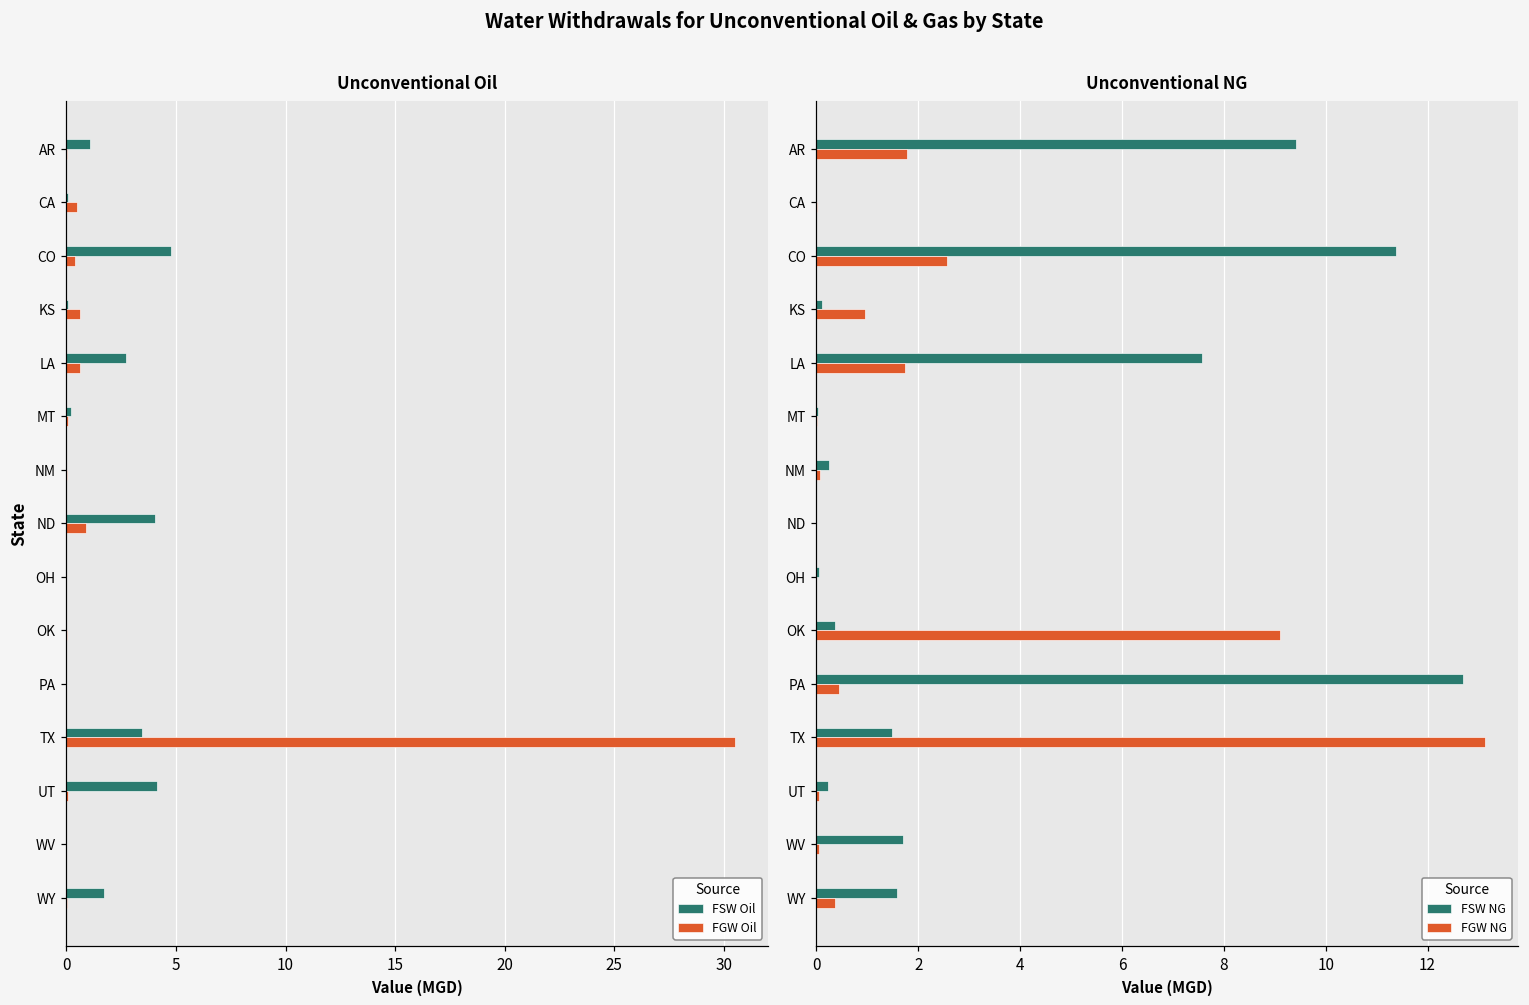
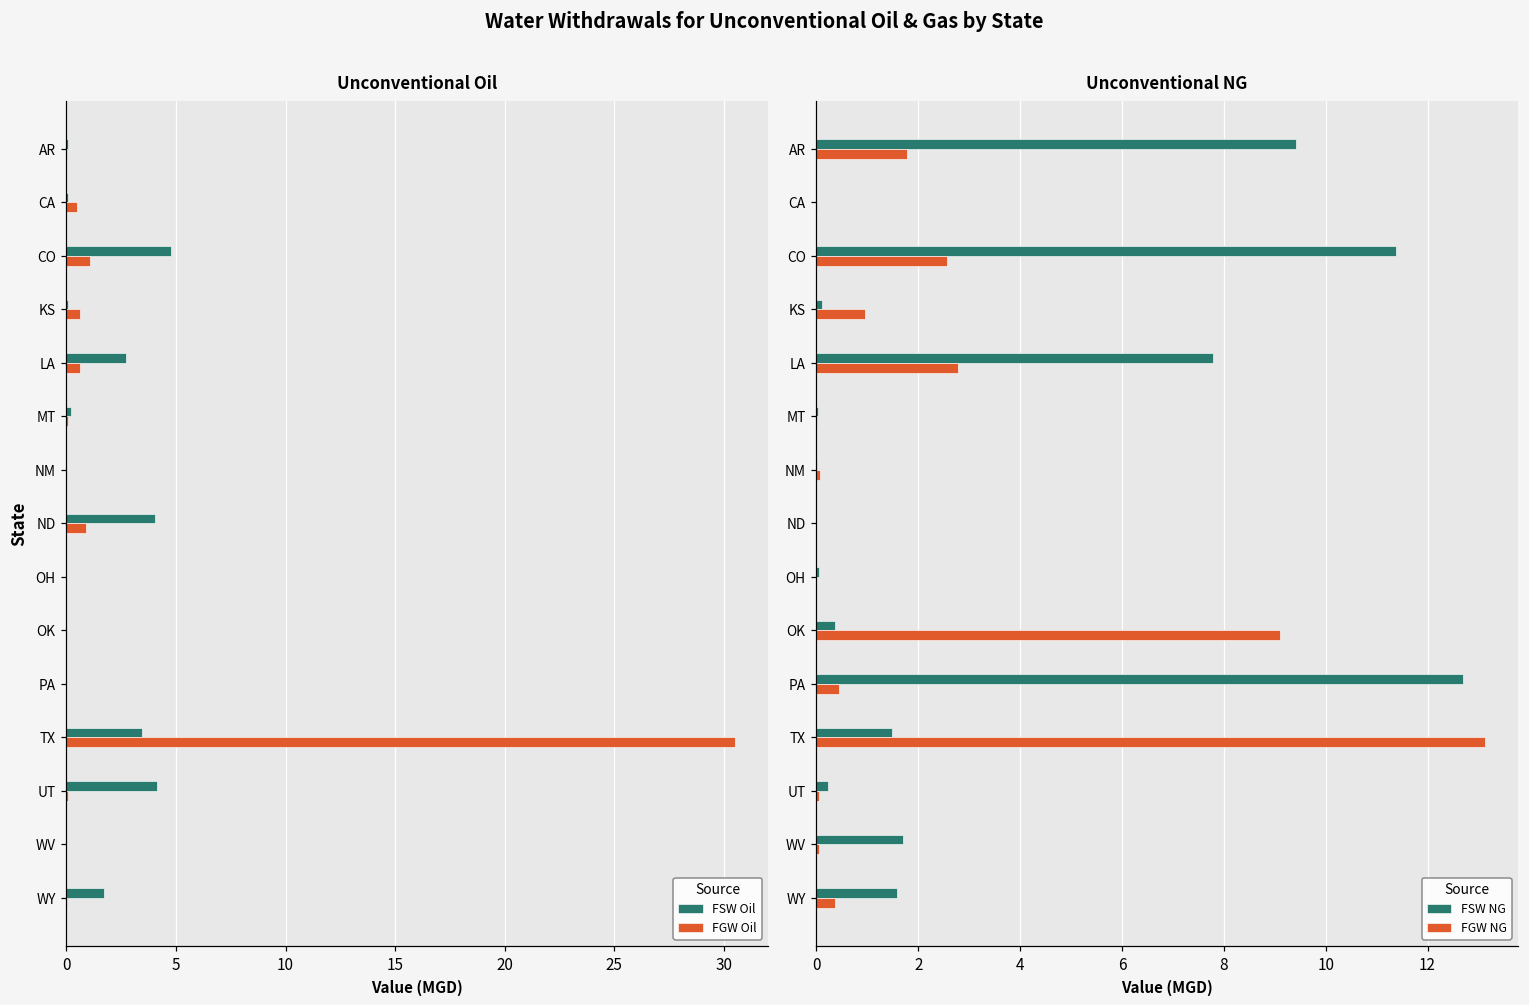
Unconventional Oil, FSW Oil, AR: 1.1 -> 0.1
Unconventional Oil, FGW Oil, CO: 0.4 -> 1.1
Unconventional NG, FSW NG, LA: 7.6 -> 7.8
Unconventional NG, FGW NG, LA: 1.8 -> 2.8
Unconventional NG, FSW NG, NM: 0.2 -> 0.0
